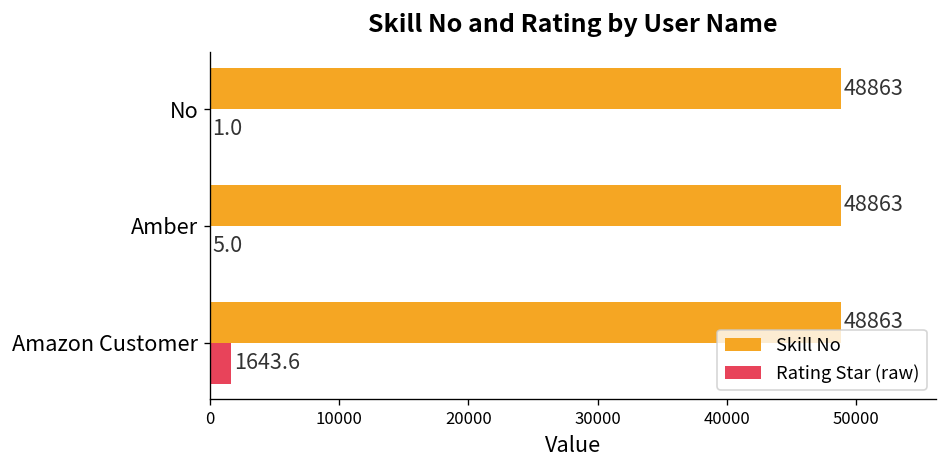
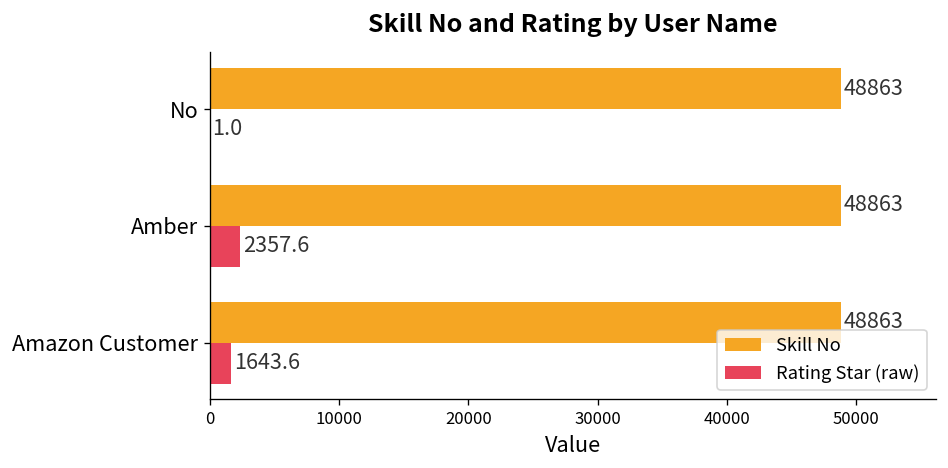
Rating Star (raw), Amber: 5.0 -> 2357.6
